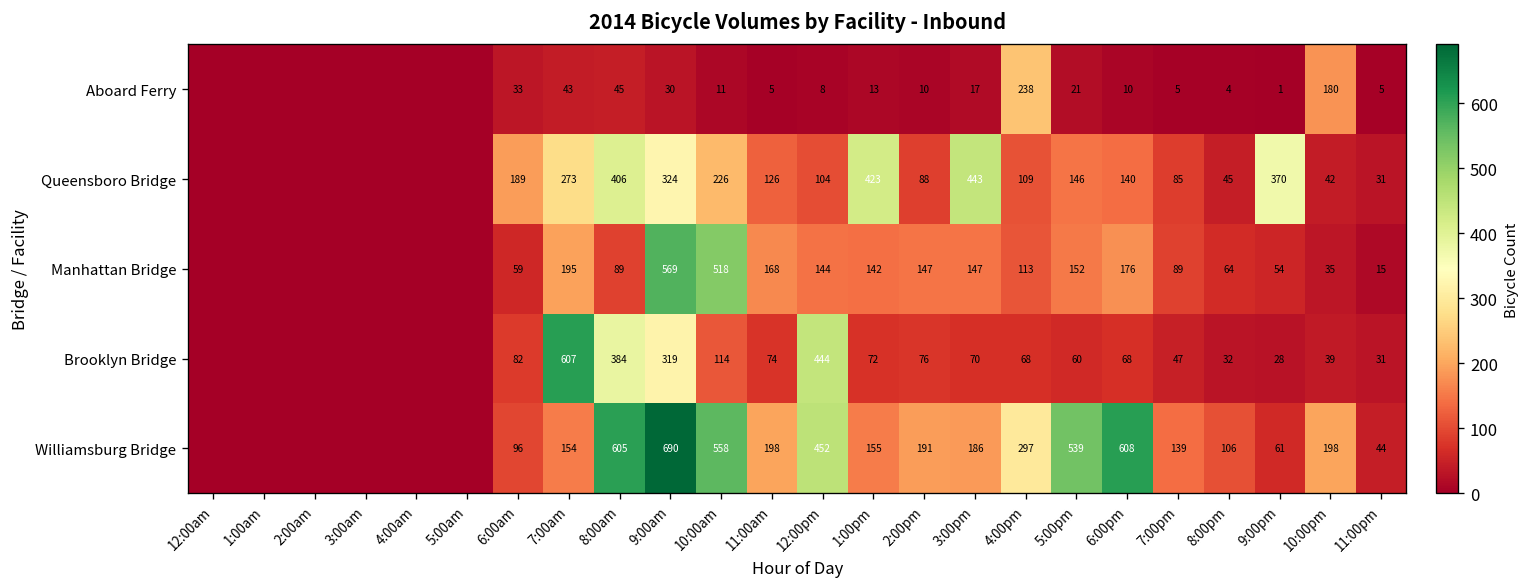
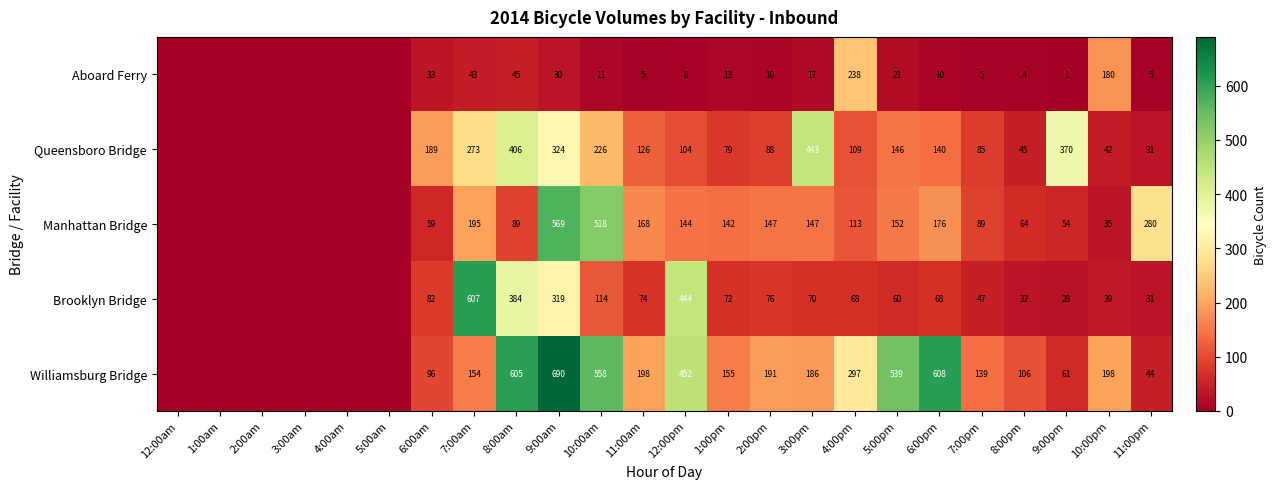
Queensboro Bridge, 1:00pm: 423 -> 79
Manhattan Bridge, 11:00pm: 15 -> 280
